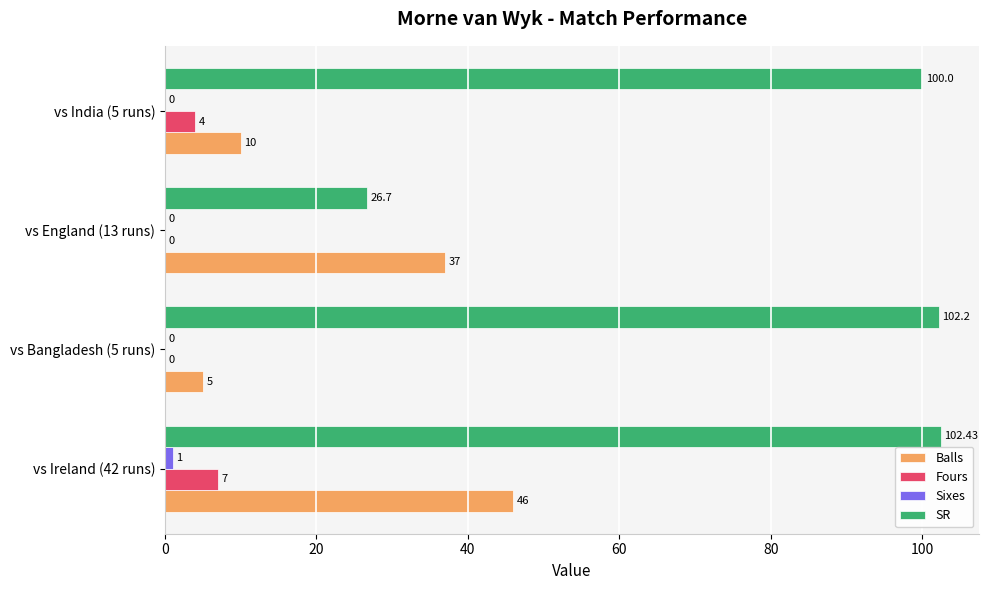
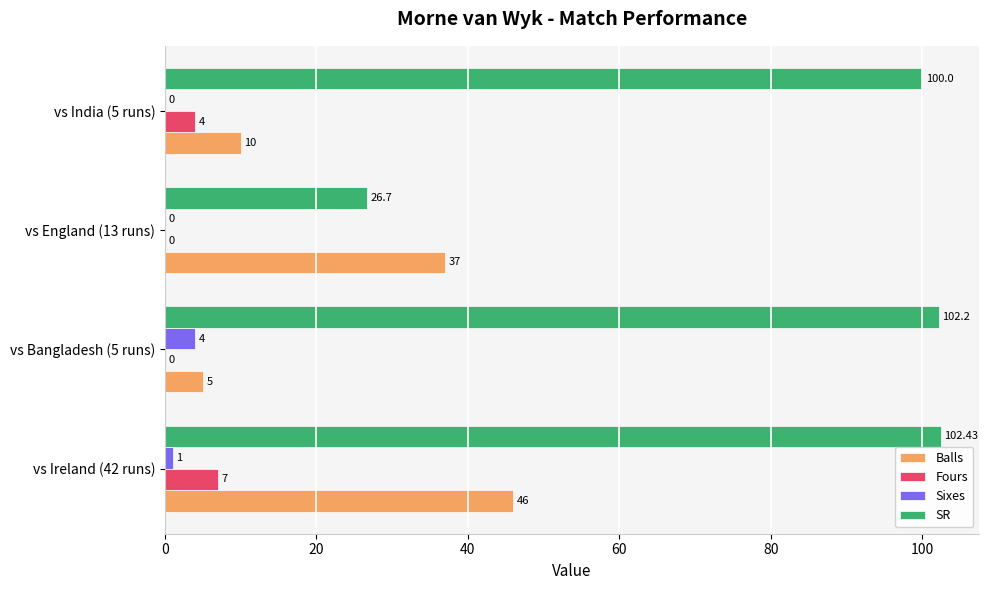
Sixes, vs Bangladesh (5 runs): 0 -> 4
